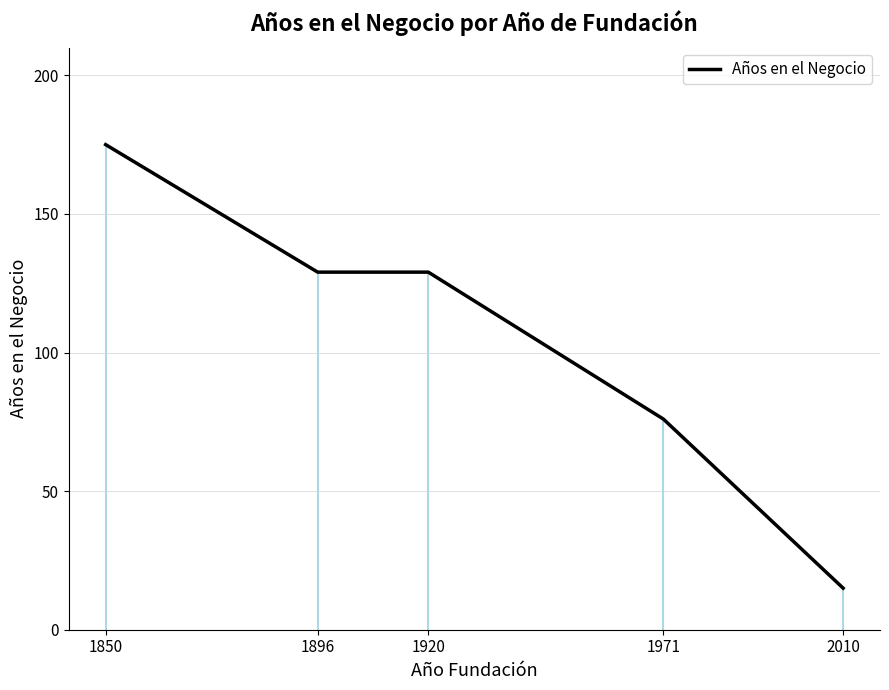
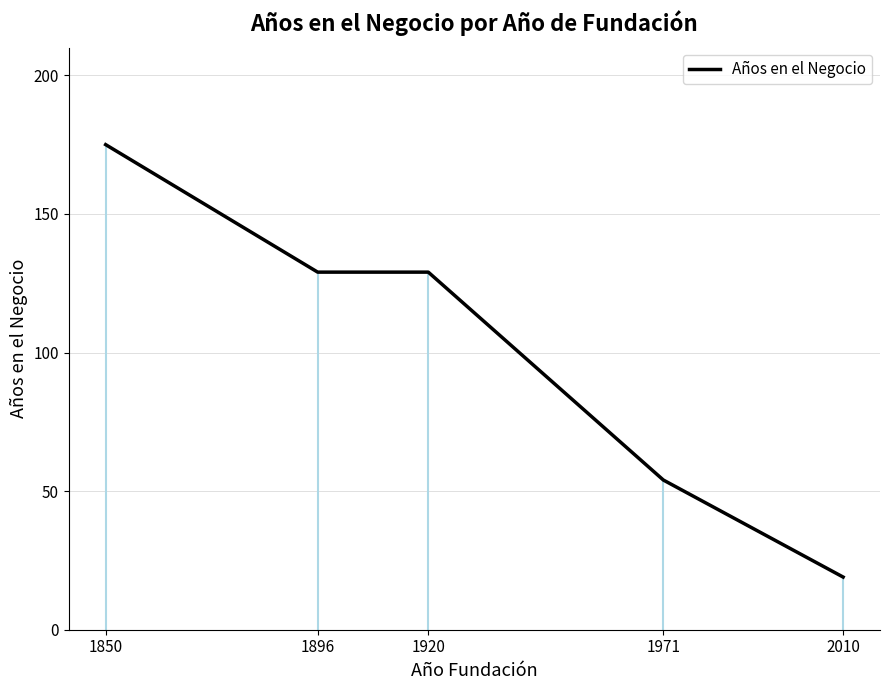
Años en el Negocio, 1971: 76 -> 54
Años en el Negocio, 2010: 15 -> 19
